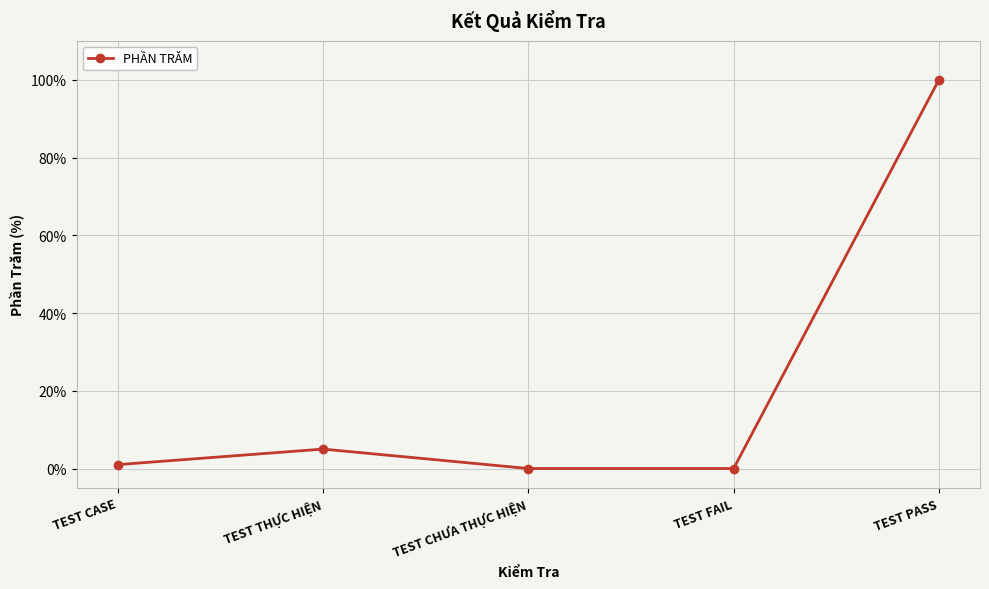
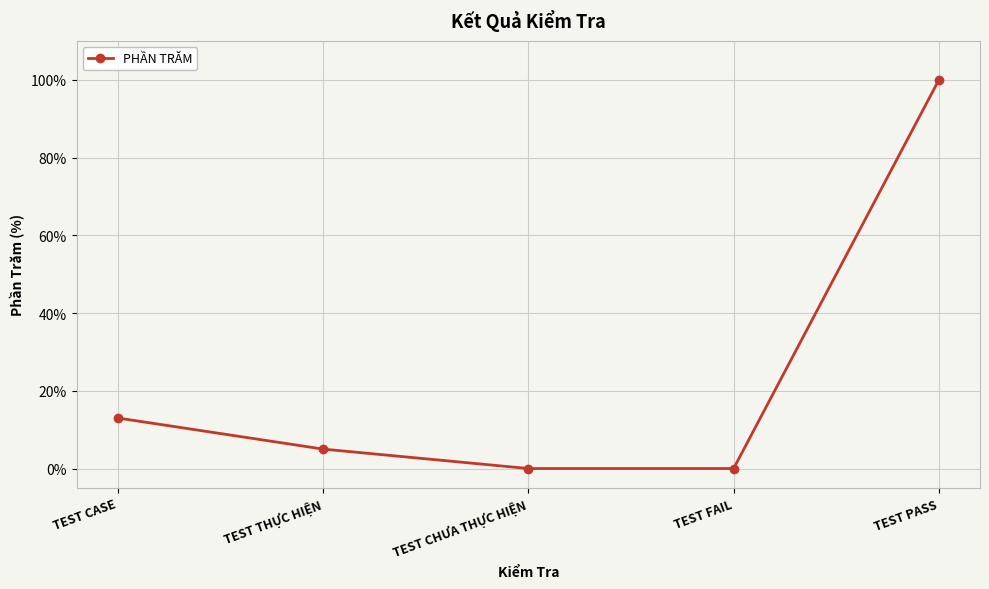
TEST CASE: 1% -> 13%
